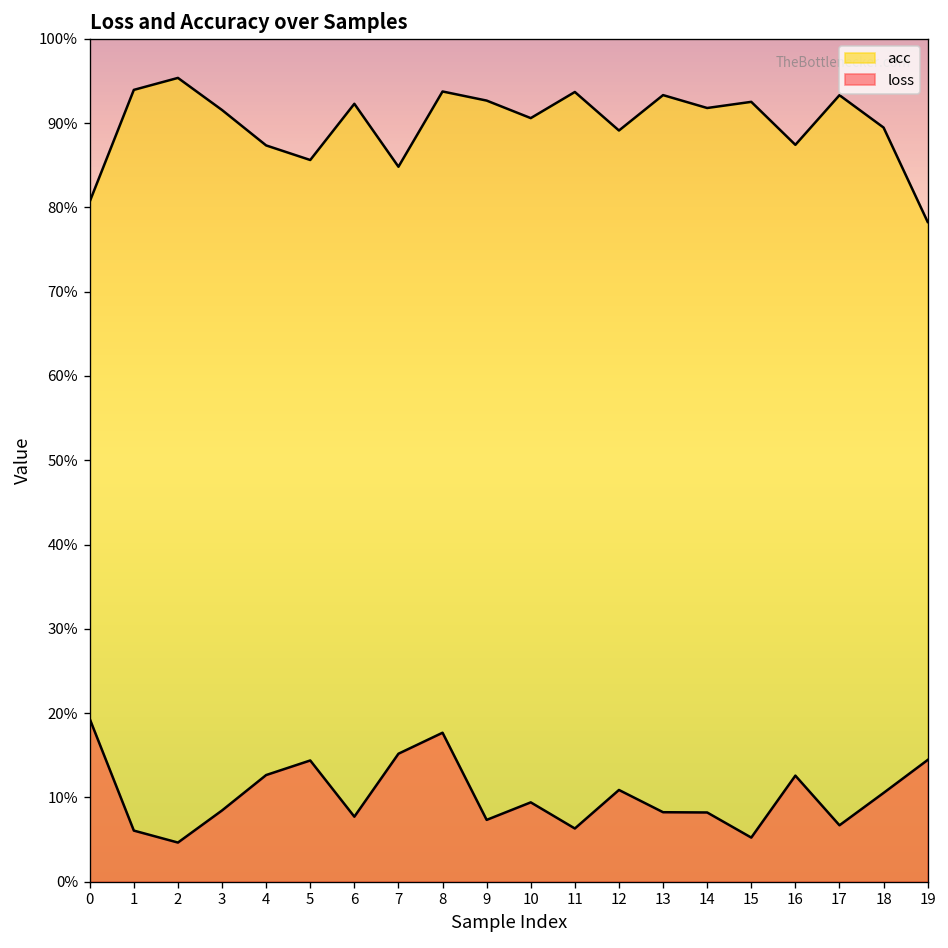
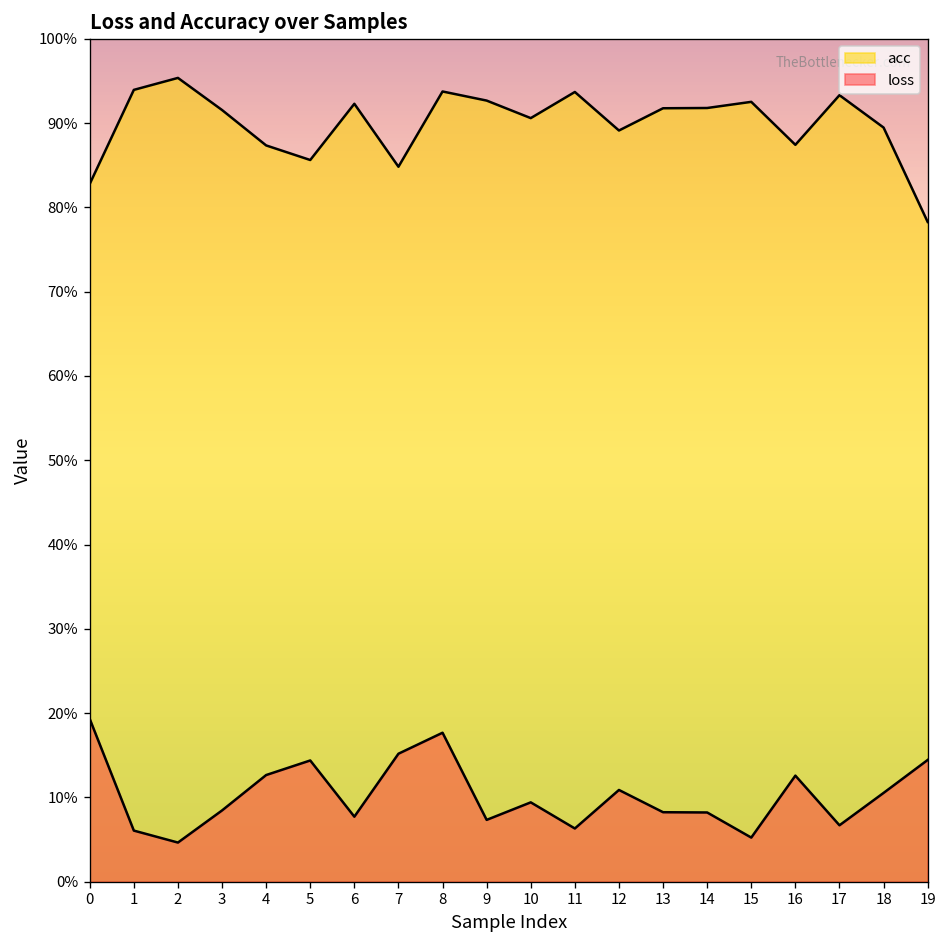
acc, 0: 81% -> 83%
acc, 13: 93% -> 92%
